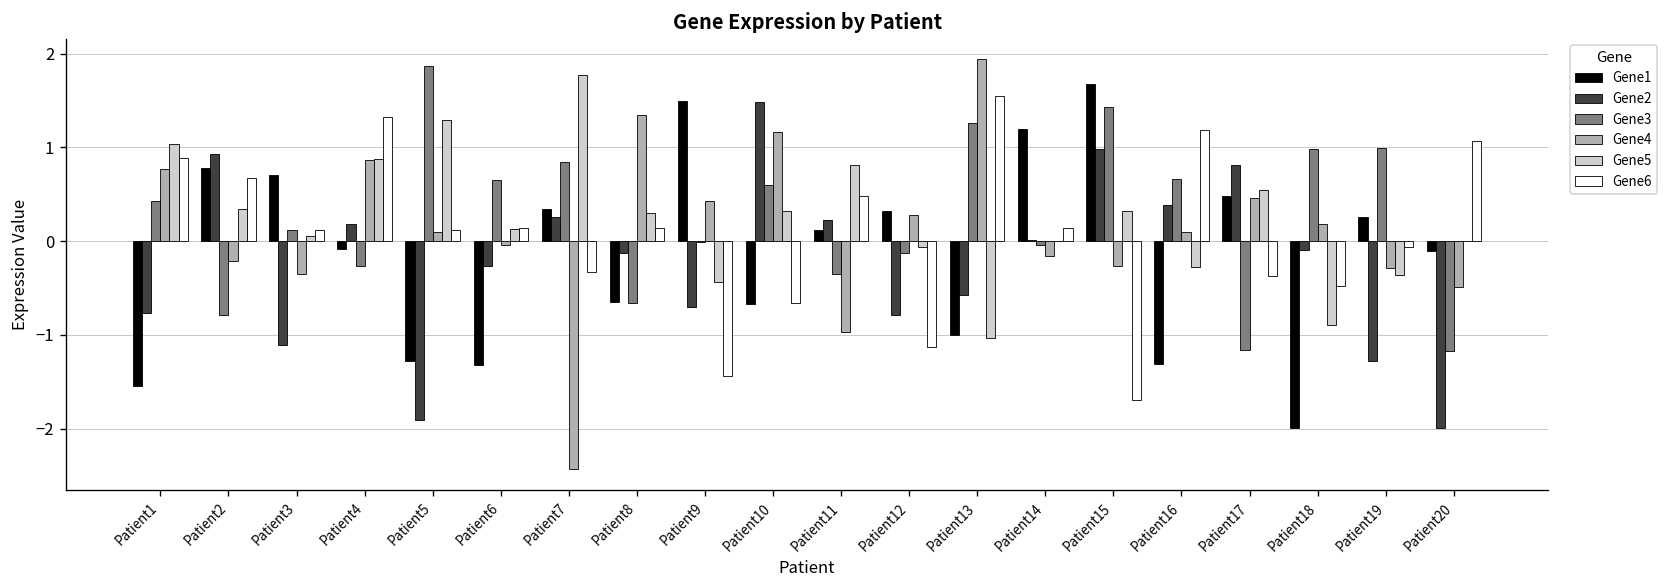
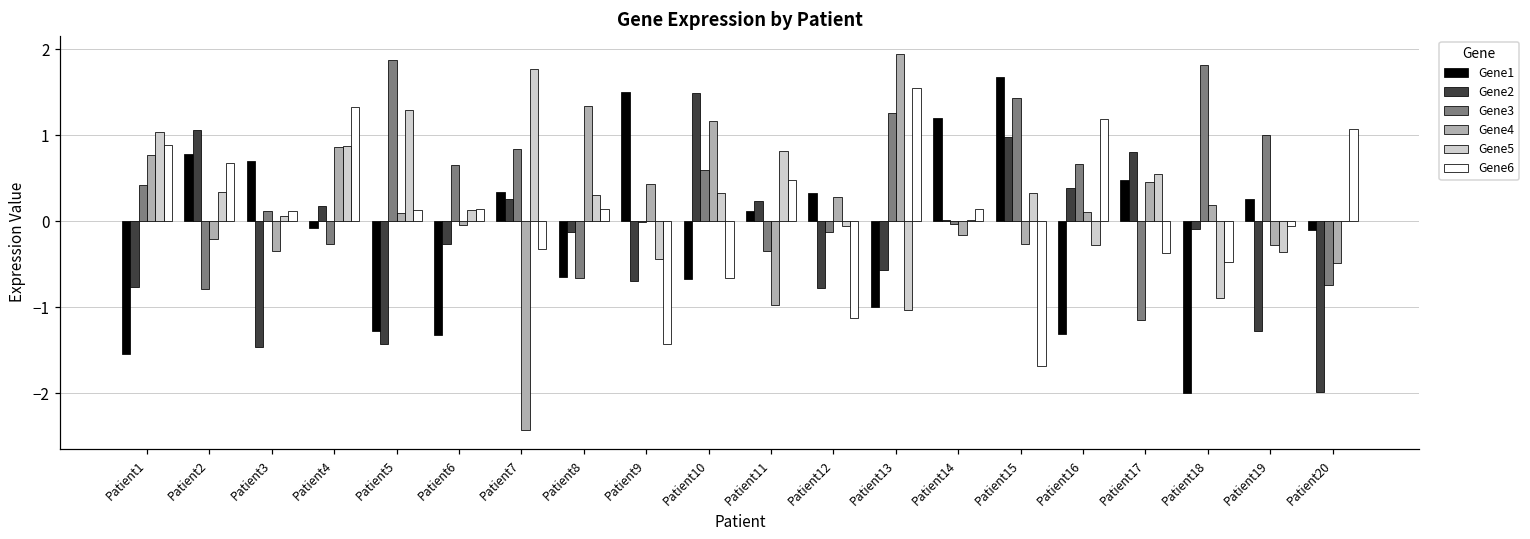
Gene2, Patient2: 0.9 -> 1.1
Gene2, Patient3: -1.1 -> -1.5
Gene2, Patient5: -1.9 -> -1.4
Gene3, Patient18: 1.0 -> 1.8
Gene3, Patient20: -1.2 -> -0.7
